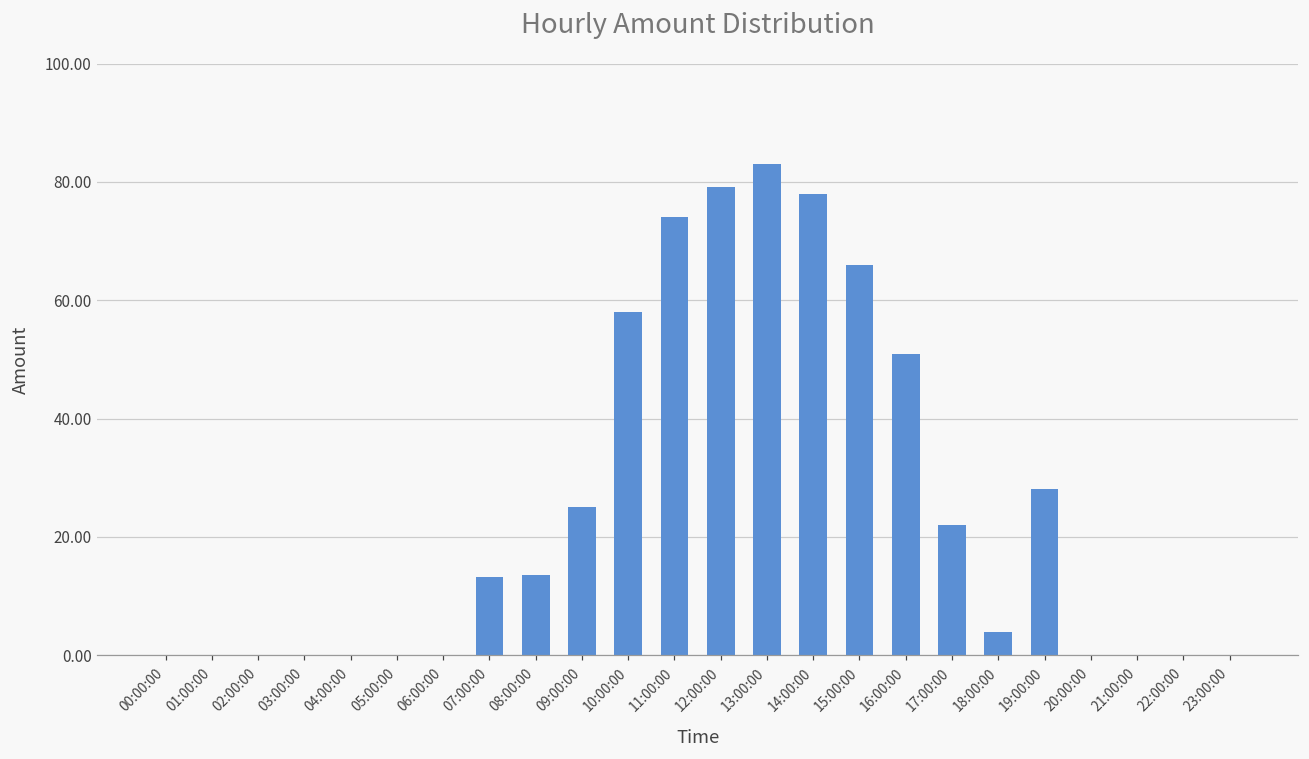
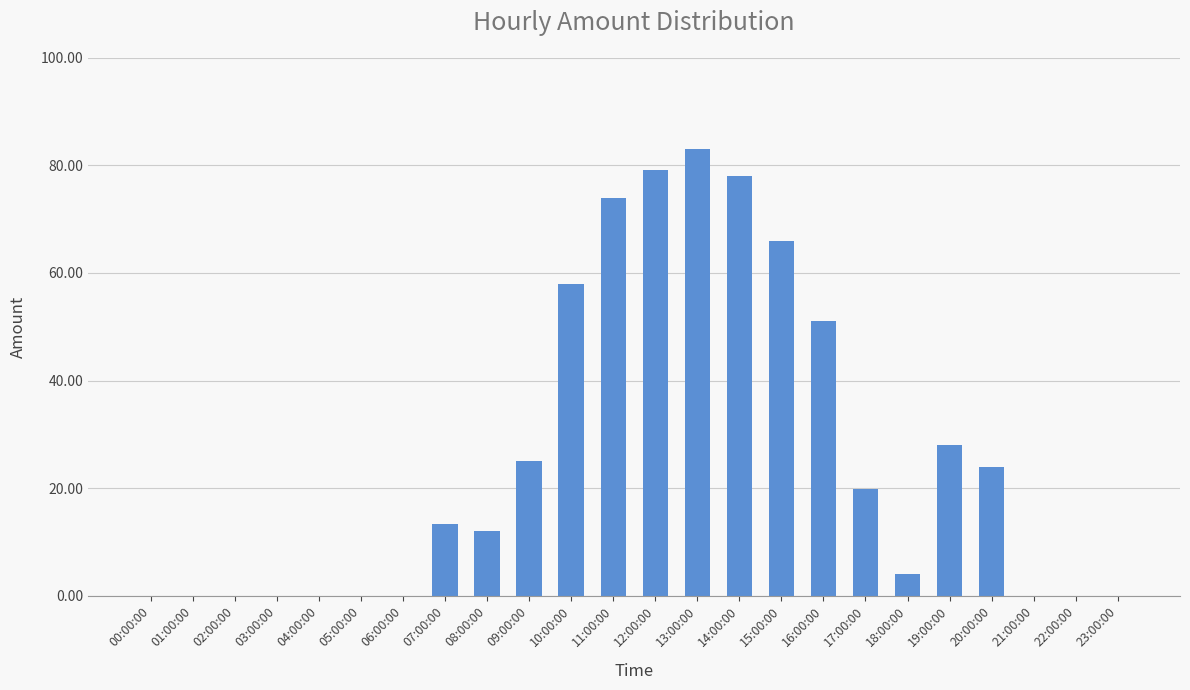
08:00:00: 14 -> 12
17:00:00: 22 -> 20
20:00:00: 0 -> 24
